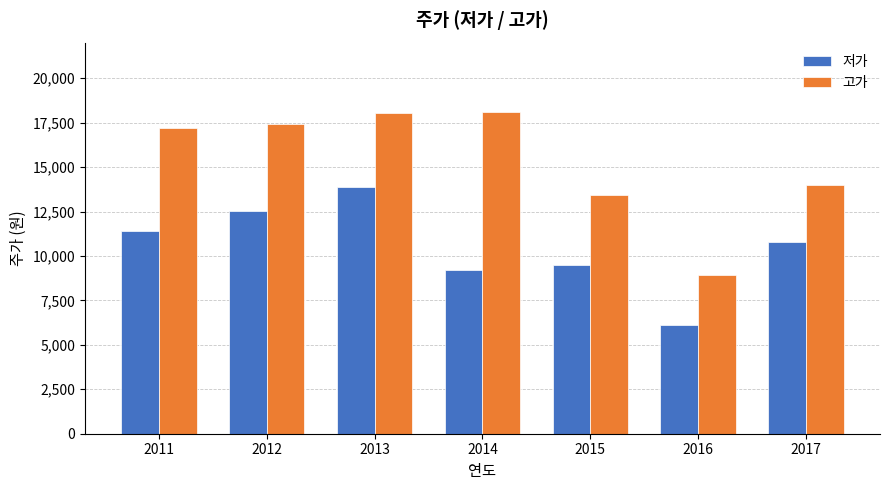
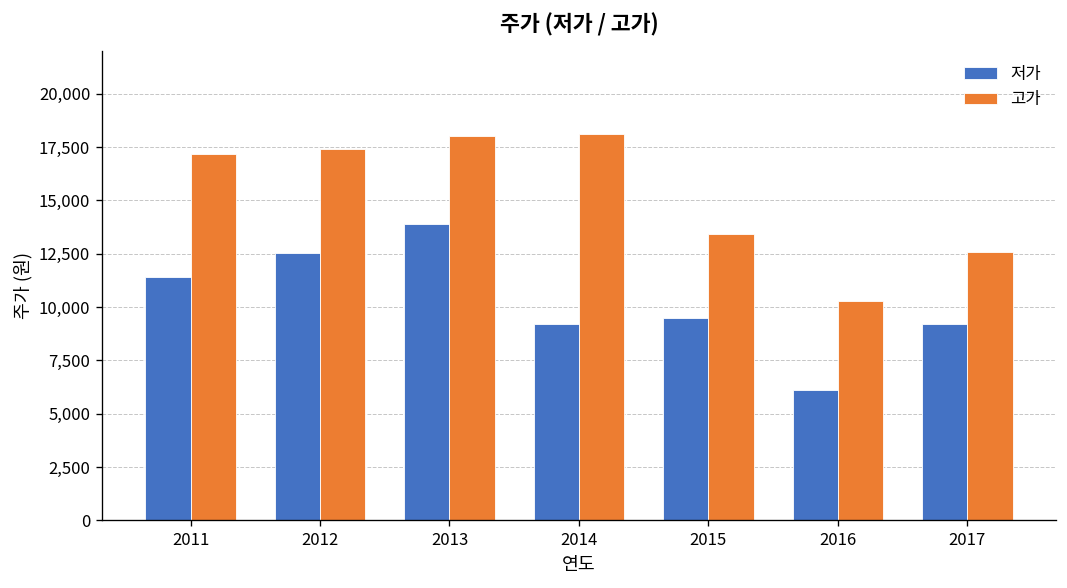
고가, 2016: 8,900 -> 10,300
저가, 2017: 10,800 -> 9,200
고가, 2017: 14,000 -> 12,600
